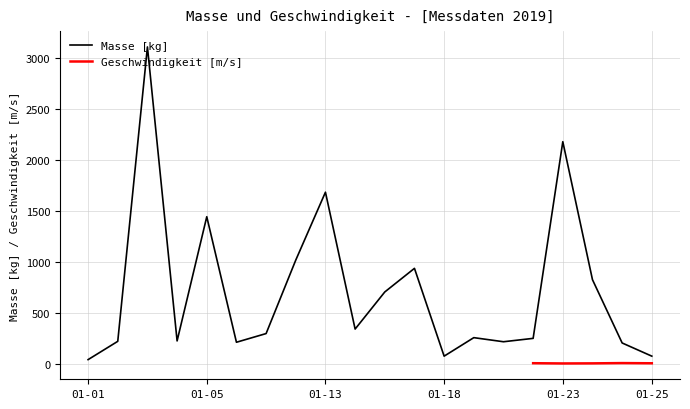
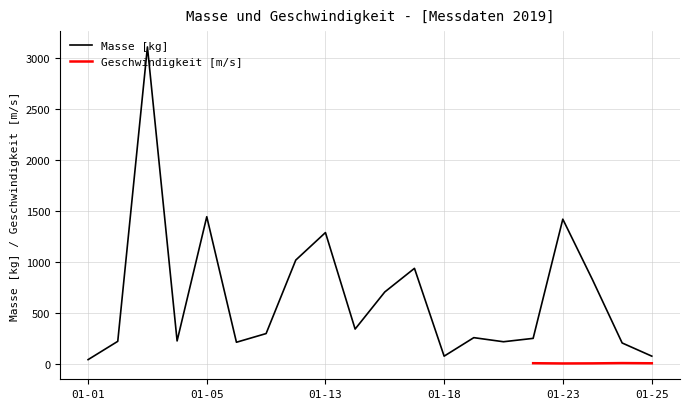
Masse [kg], 01-13: 1680 -> 1290
Masse [kg], 01-23: 2180 -> 1420
